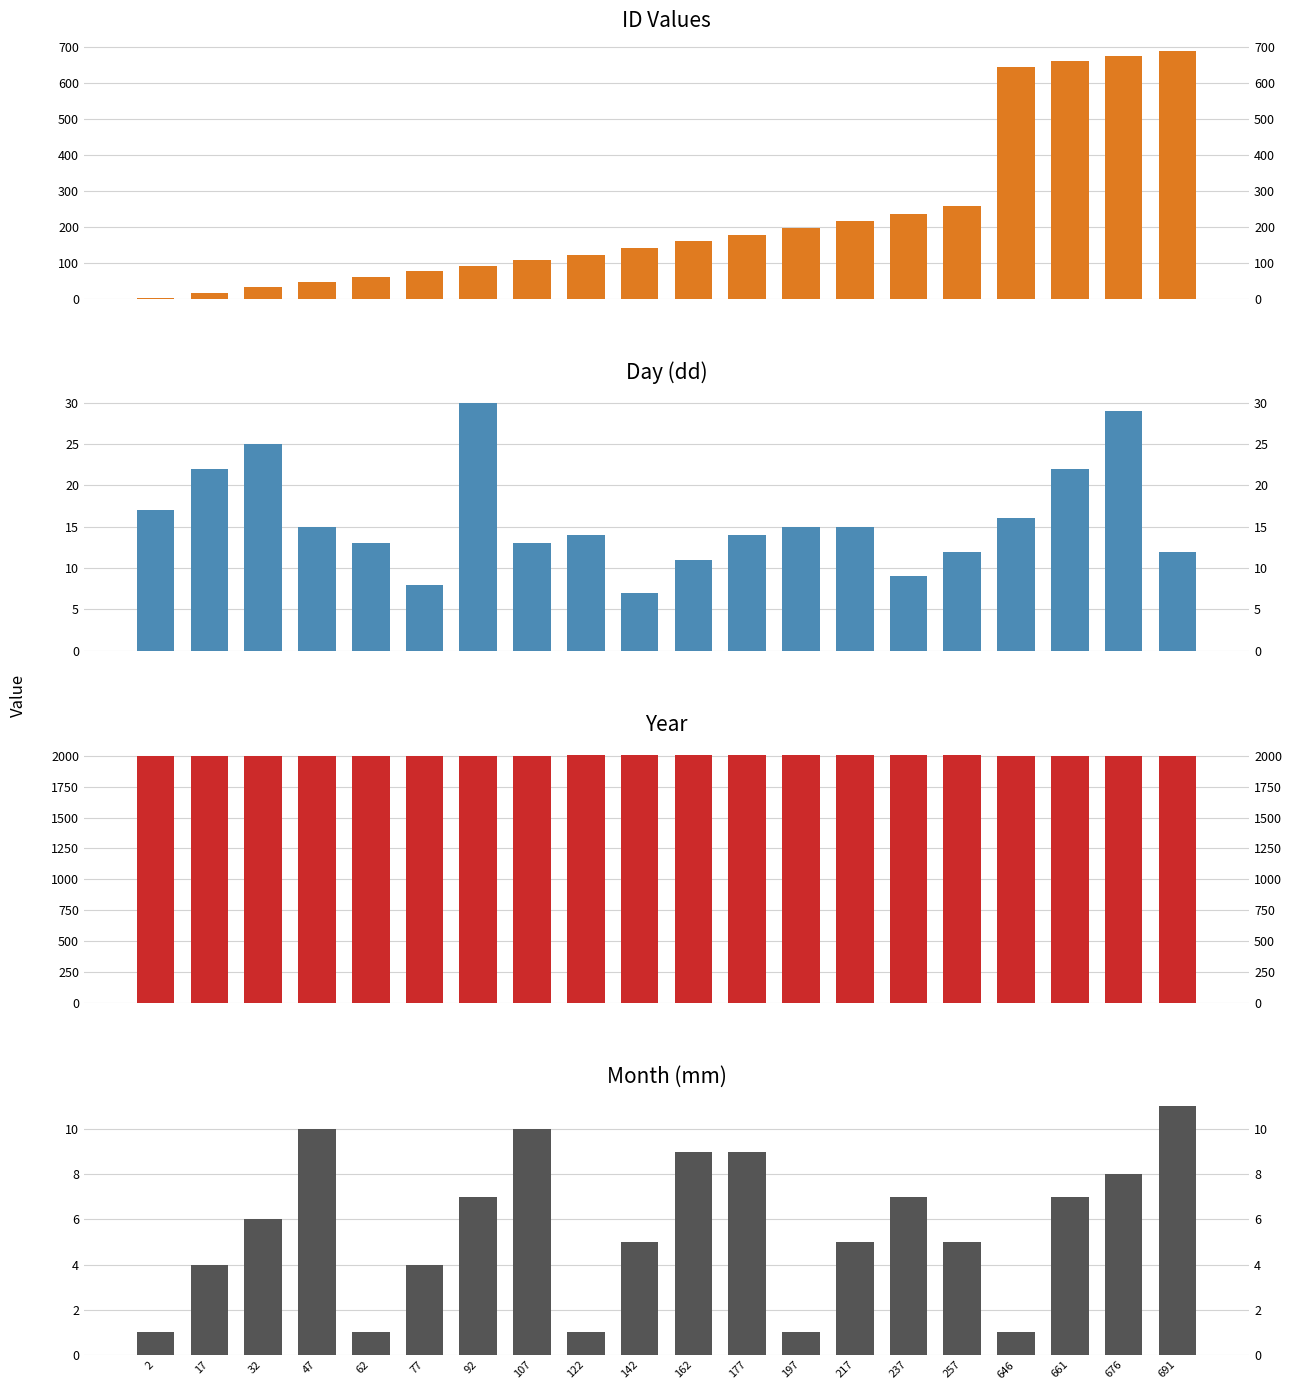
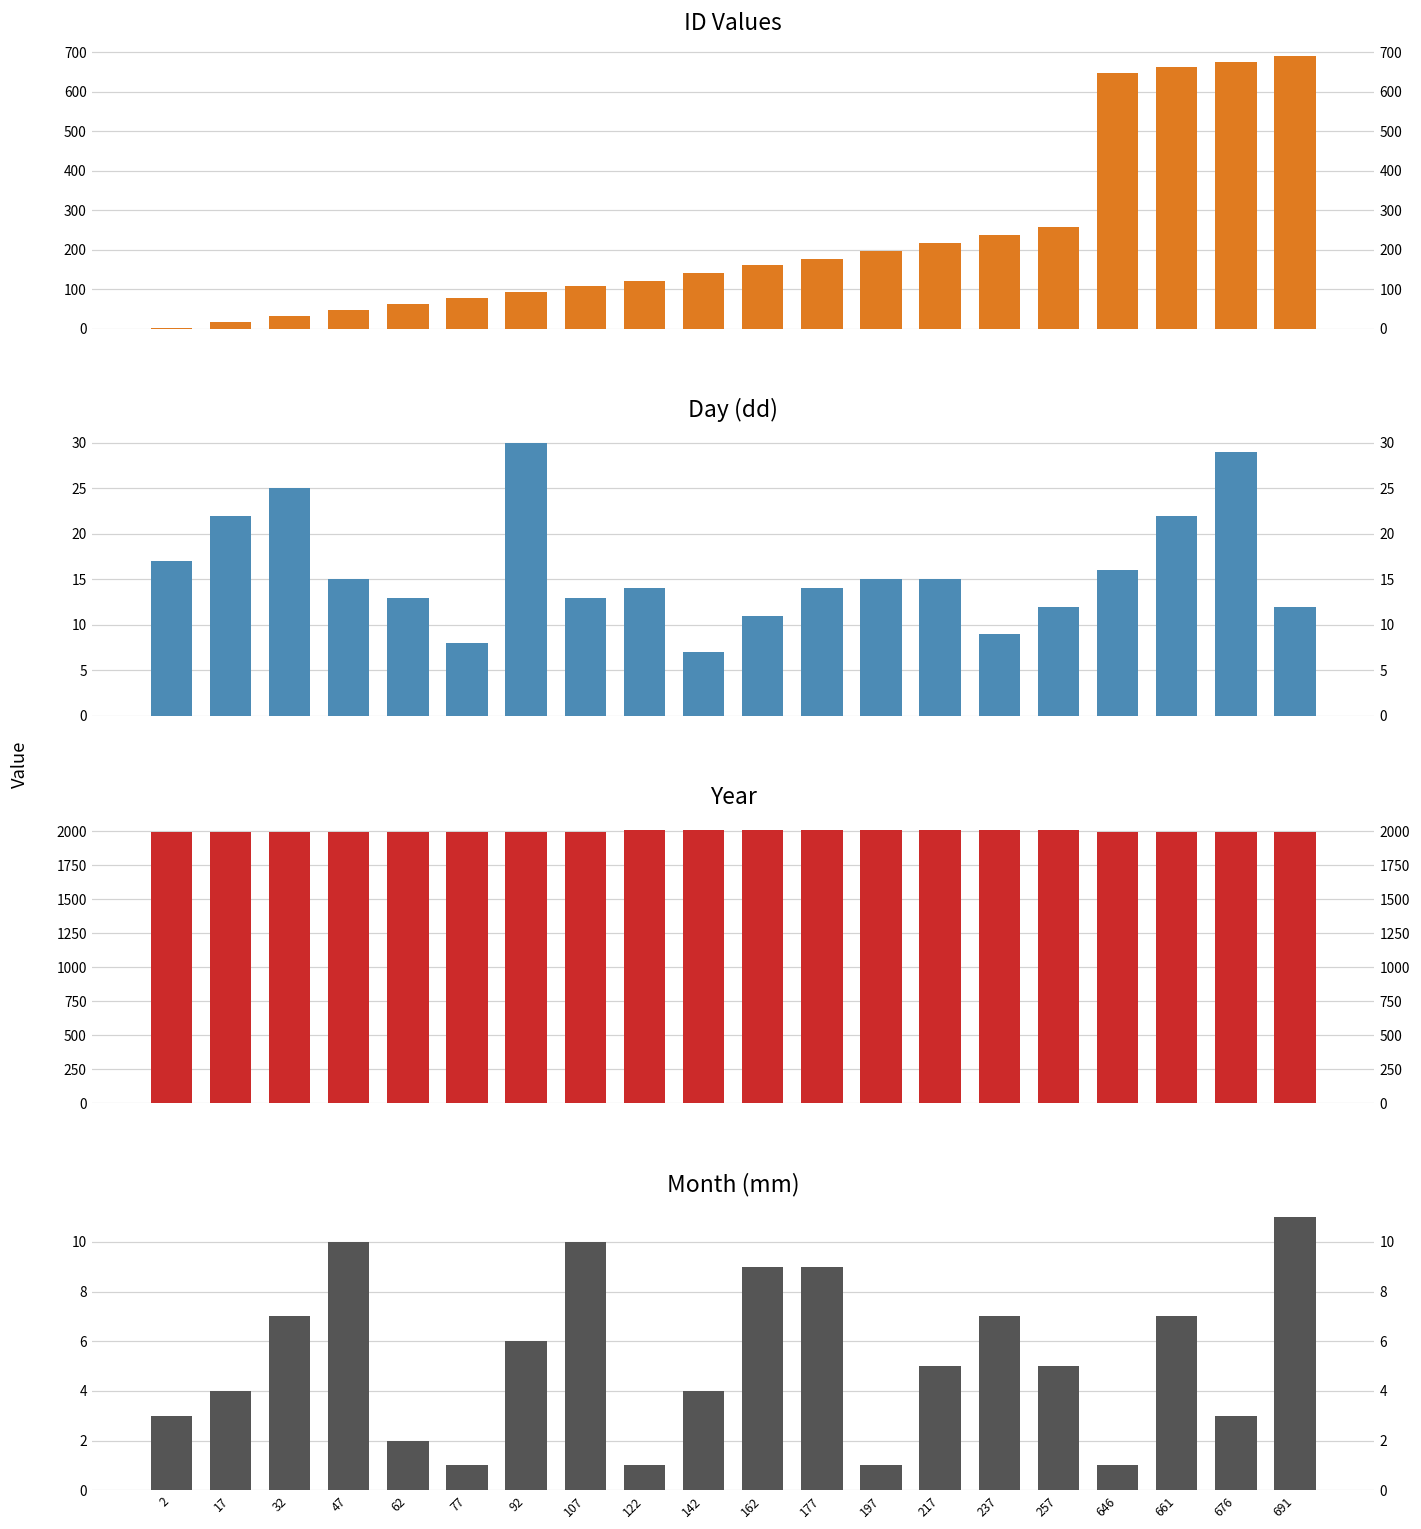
Month (mm), 2: 1 -> 3
Month (mm), 32: 6 -> 7
Month (mm), 62: 1 -> 2
Month (mm), 77: 4 -> 1
Month (mm), 92: 7 -> 6
Month (mm), 142: 5 -> 4
Month (mm), 676: 8 -> 3
